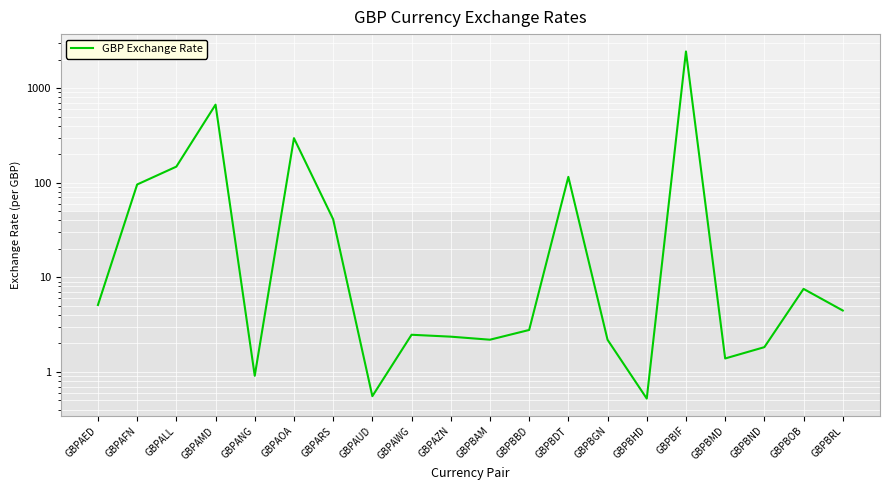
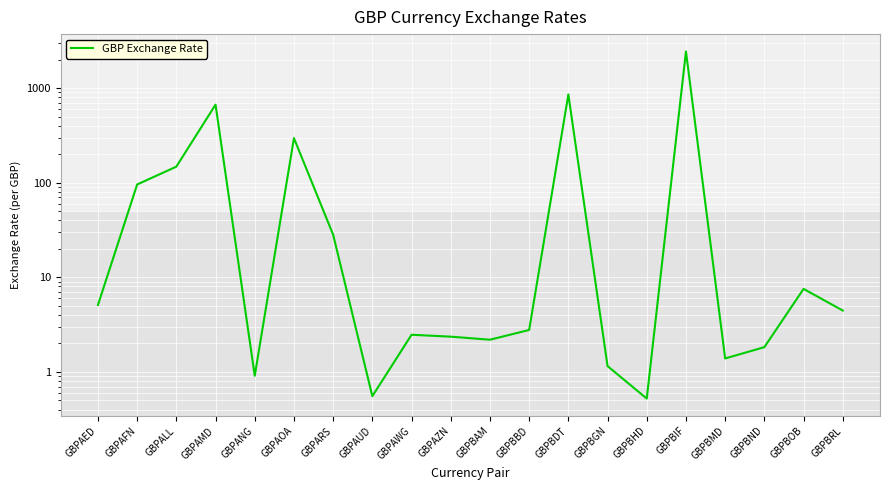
GBPARS: 41 -> 28
GBPBDT: 120 -> 900
GBPBGN: 2.2 -> 1.2
